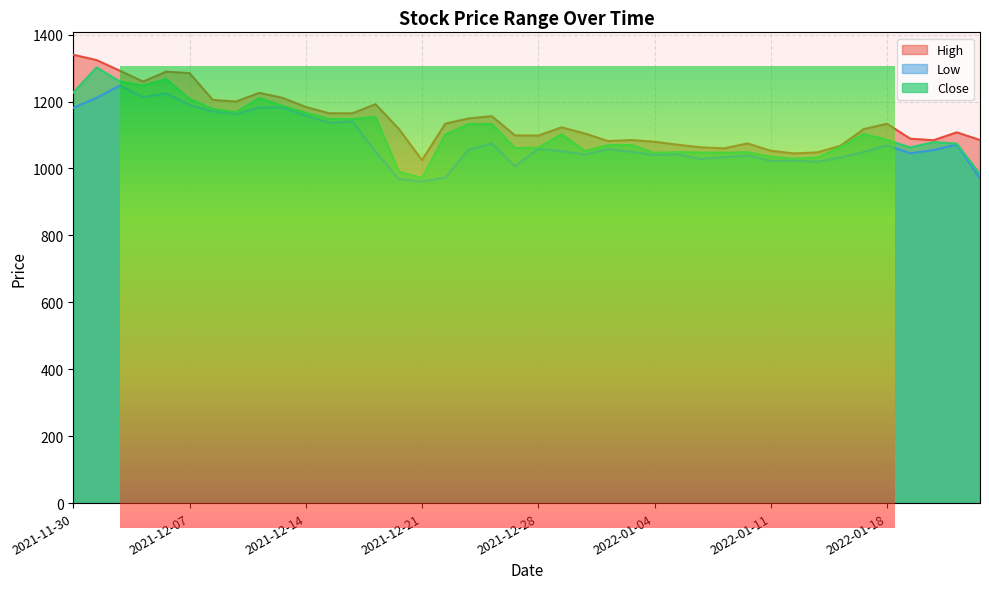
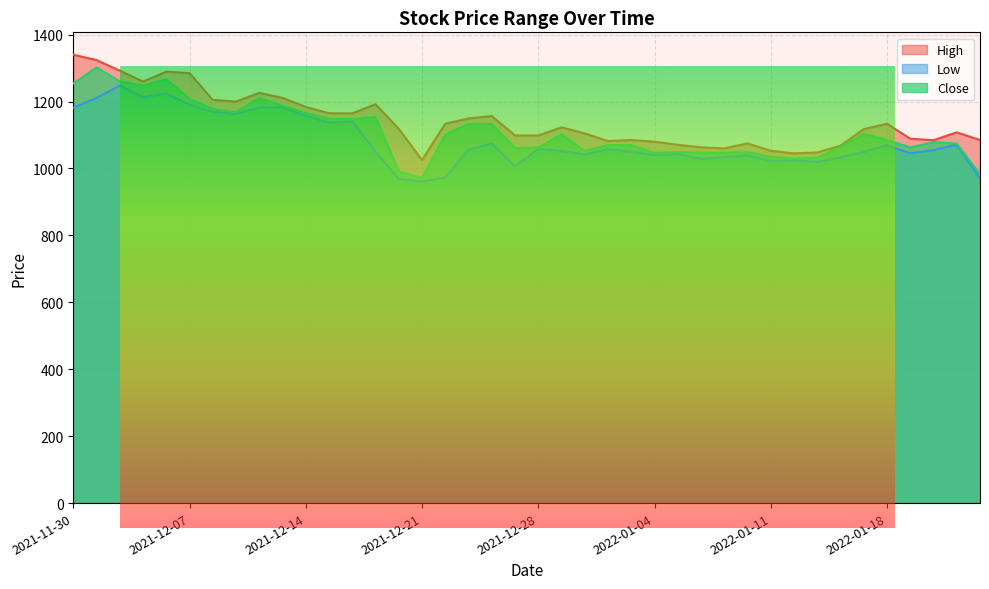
Close, 2021-11-30: 1230 -> 1250
